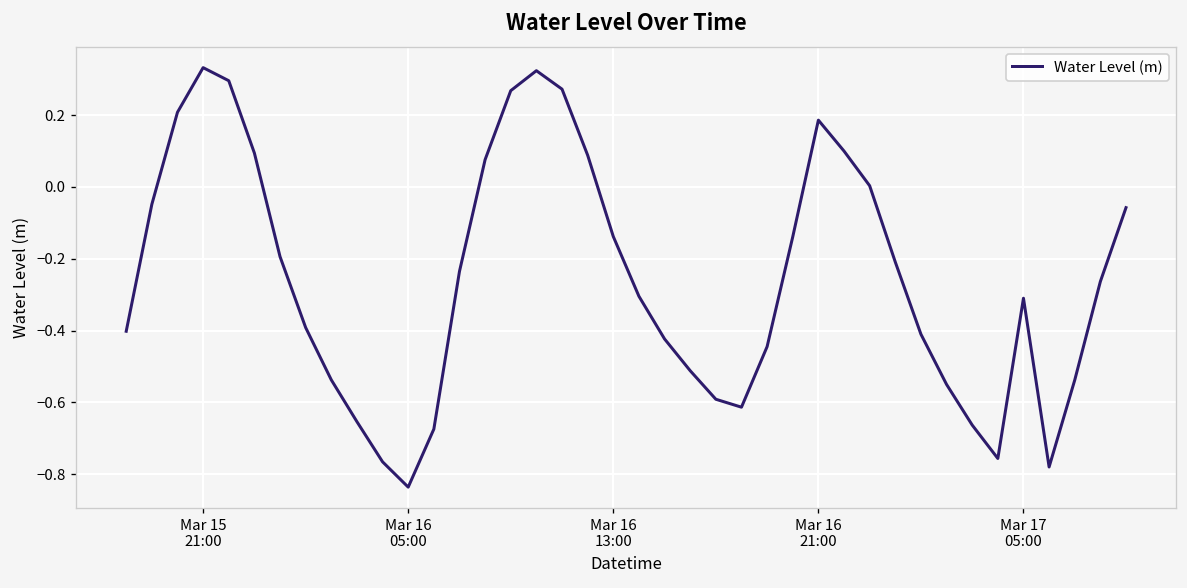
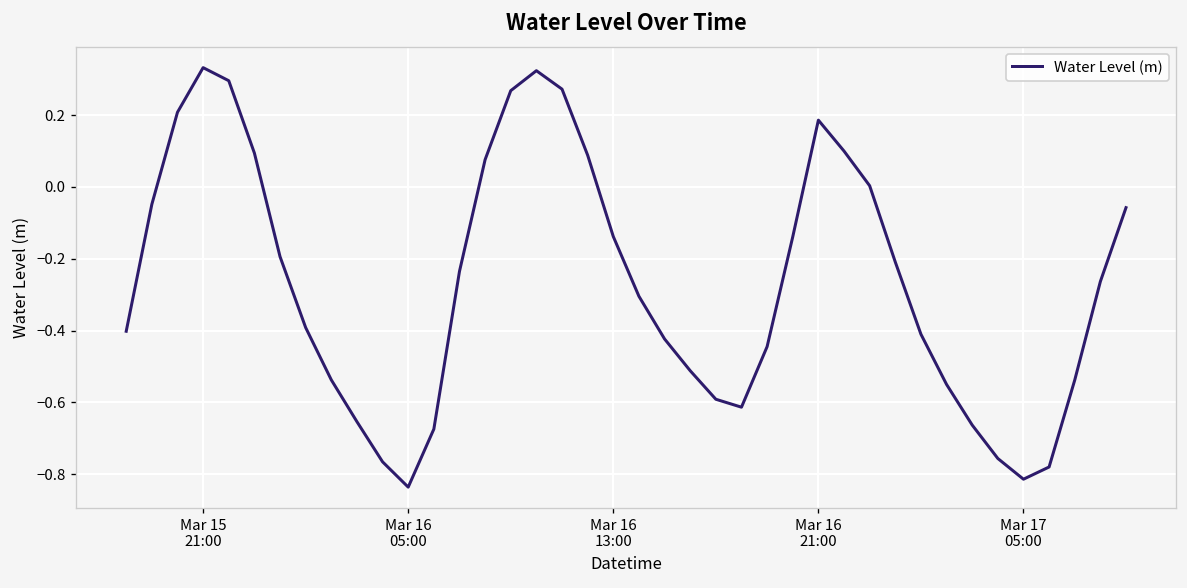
Mar 17 05:00: -0.31 -> -0.81
